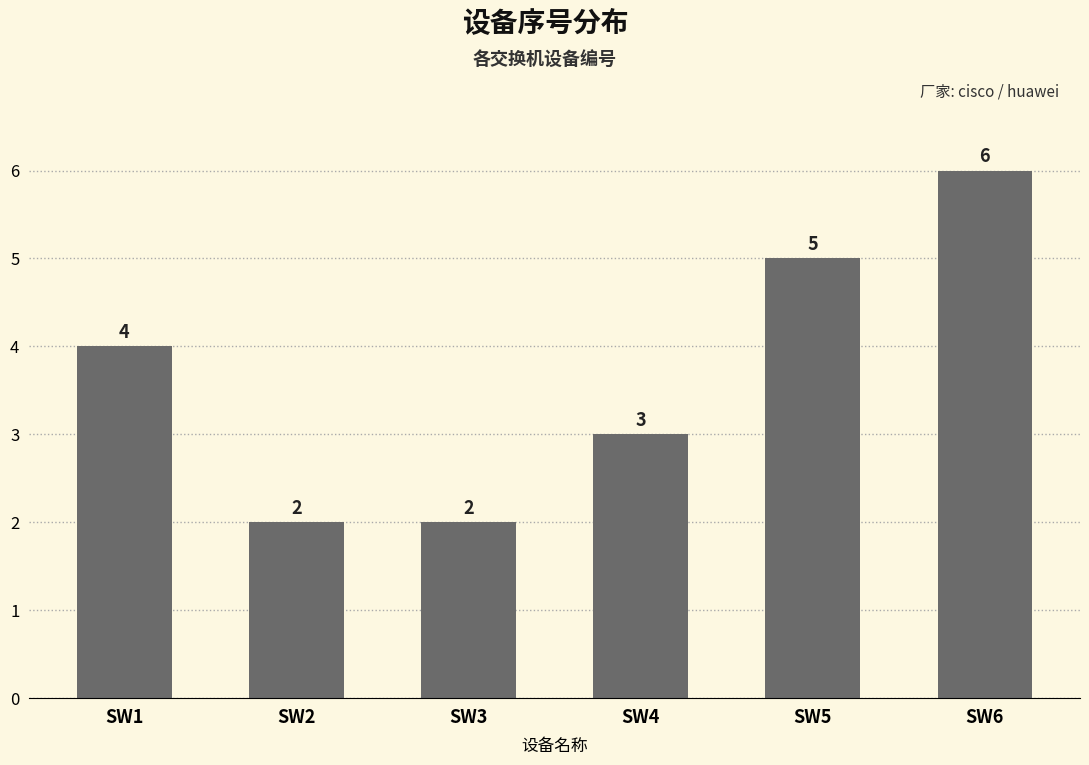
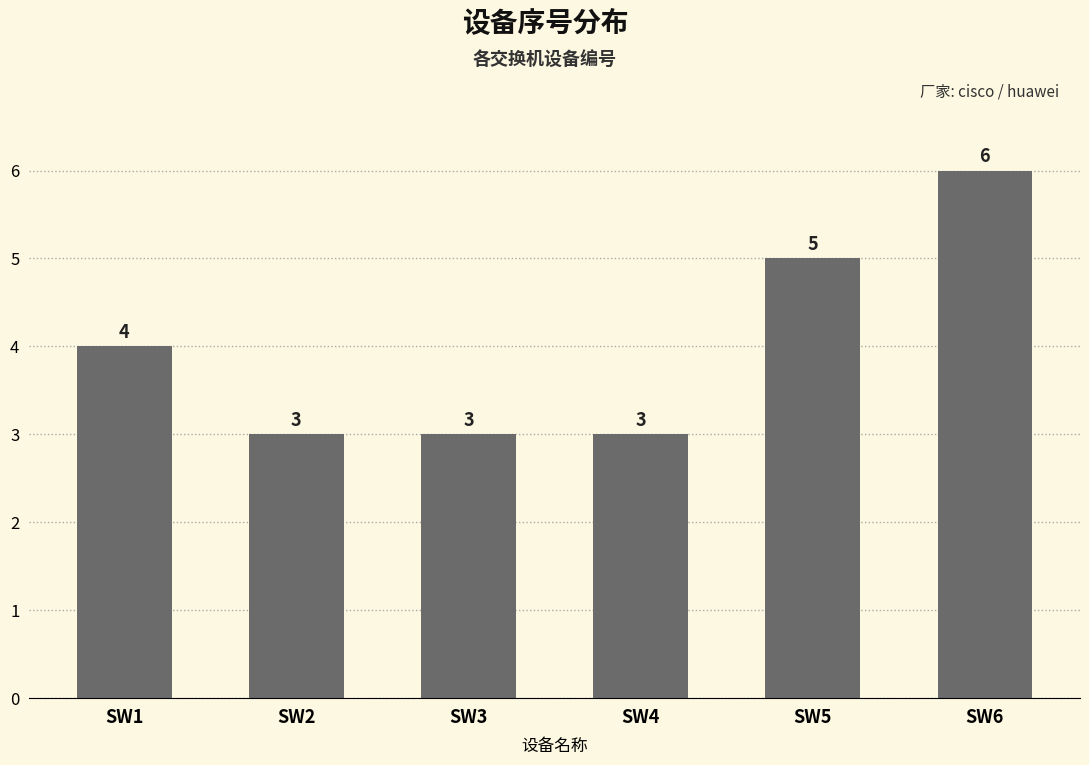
SW2: 2 -> 3
SW3: 2 -> 3
